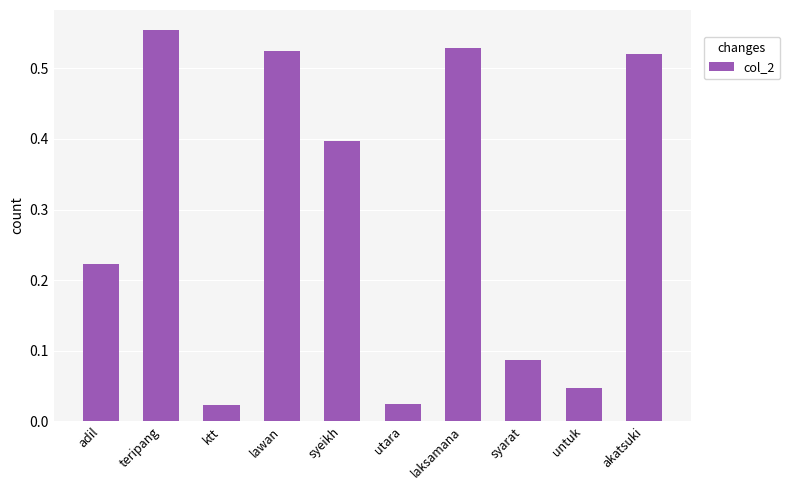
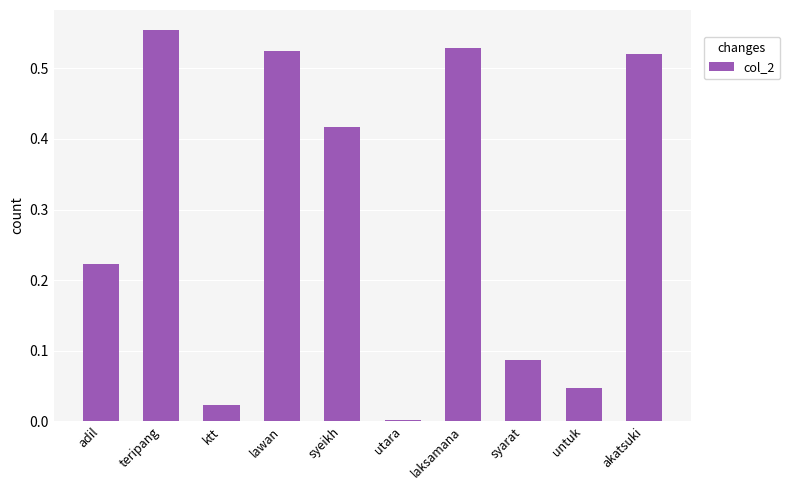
syeikh: 0.40 -> 0.42
utara: 0.02 -> 0.00
